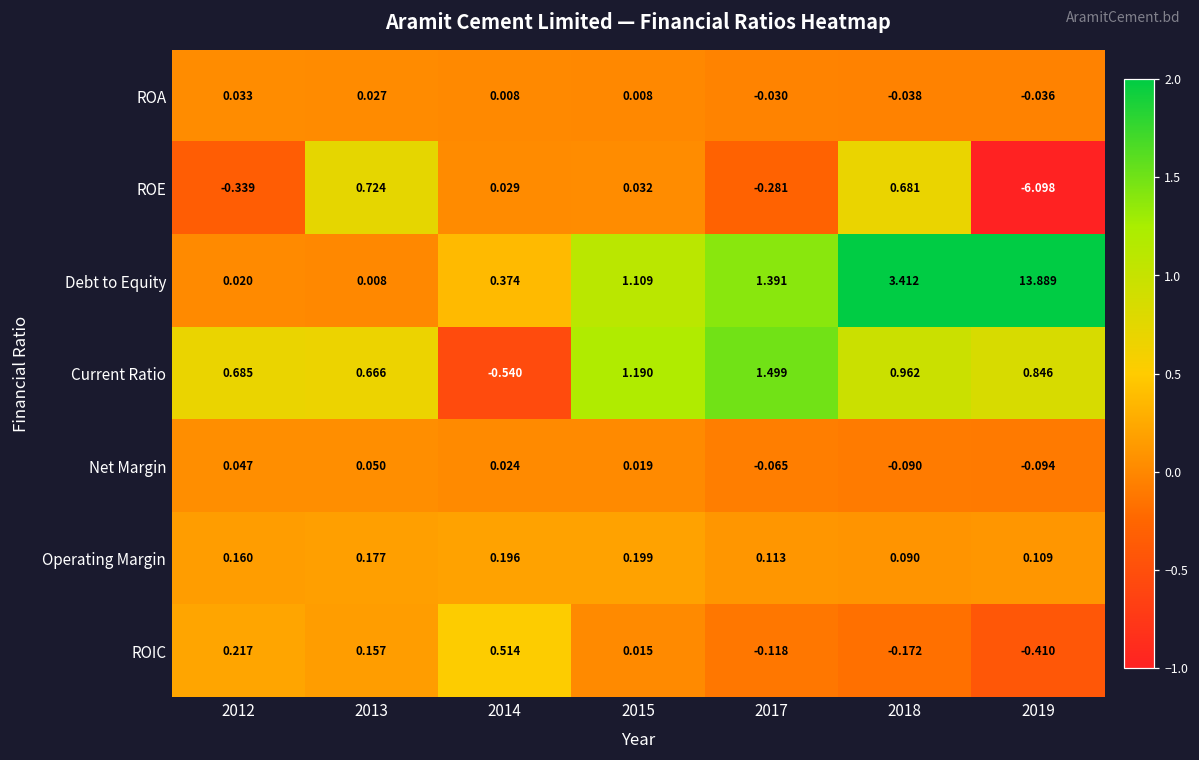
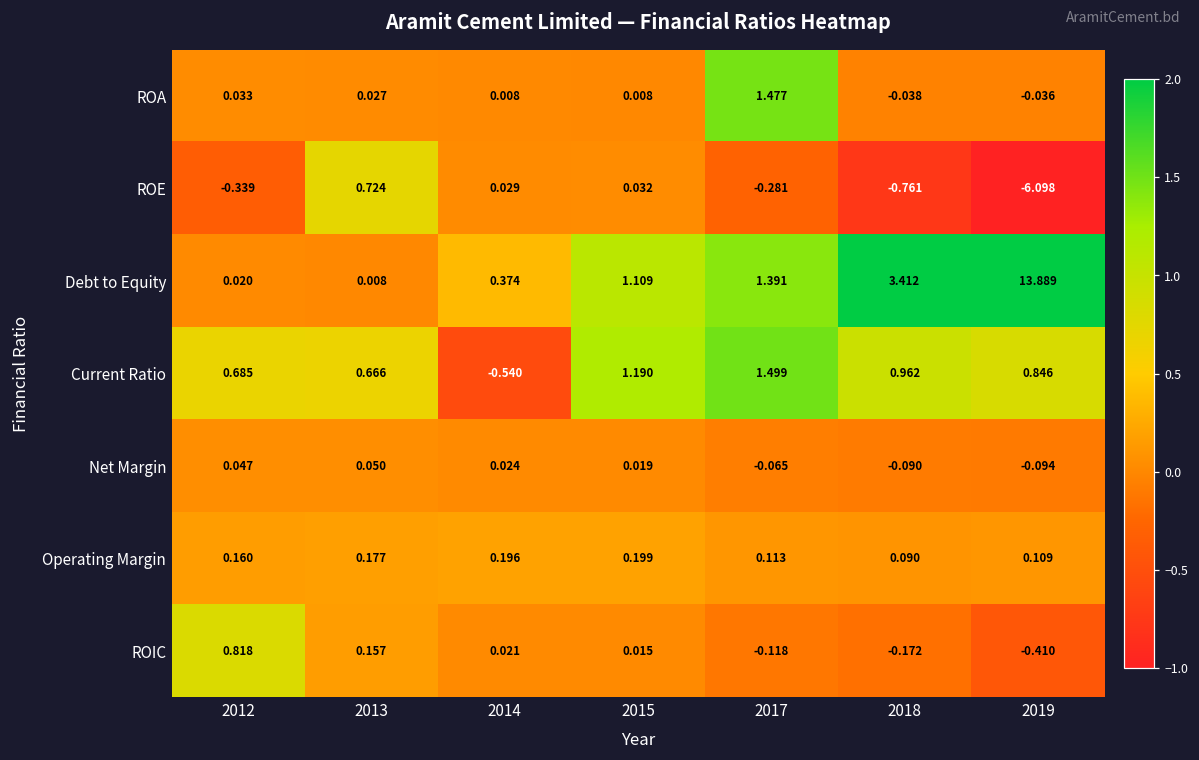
ROA, 2017: -0.030 -> 1.477
ROE, 2018: 0.681 -> -0.761
ROIC, 2012: 0.217 -> 0.818
ROIC, 2014: 0.514 -> 0.021
